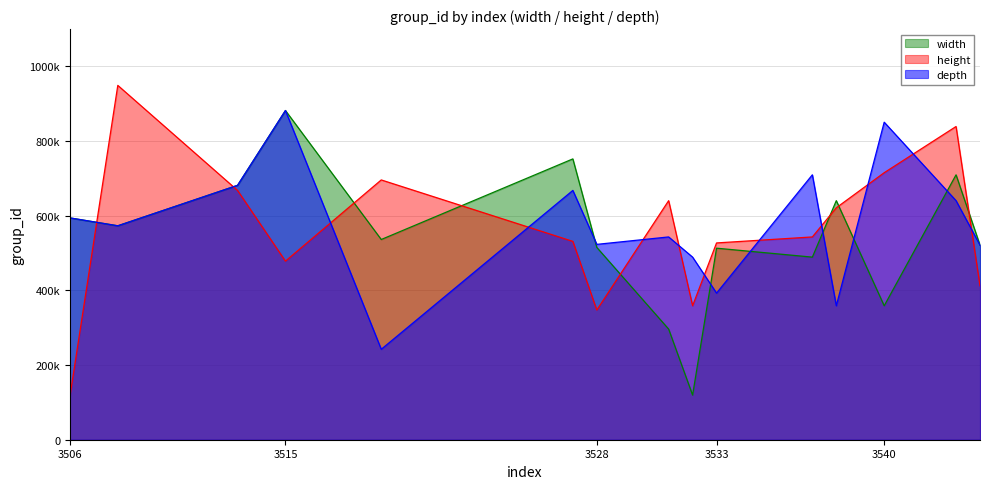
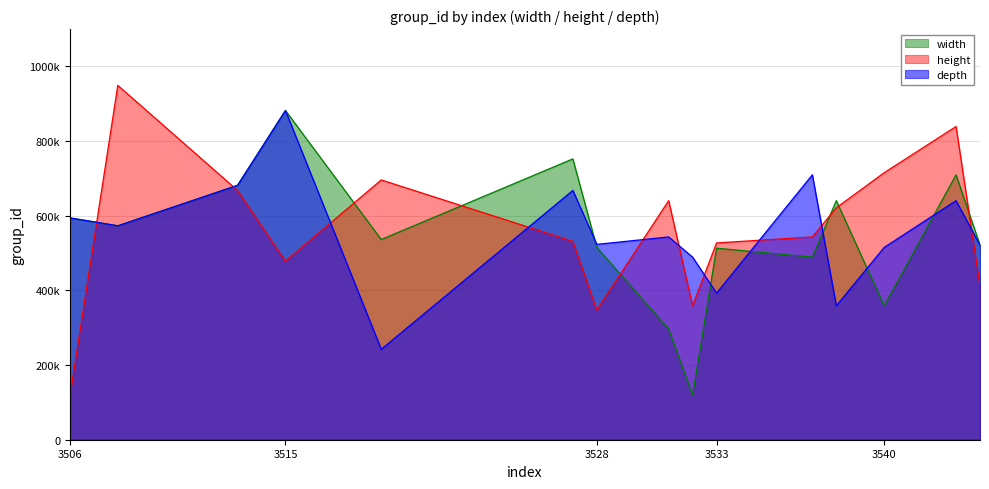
depth, 3540: 850000 -> 520000
